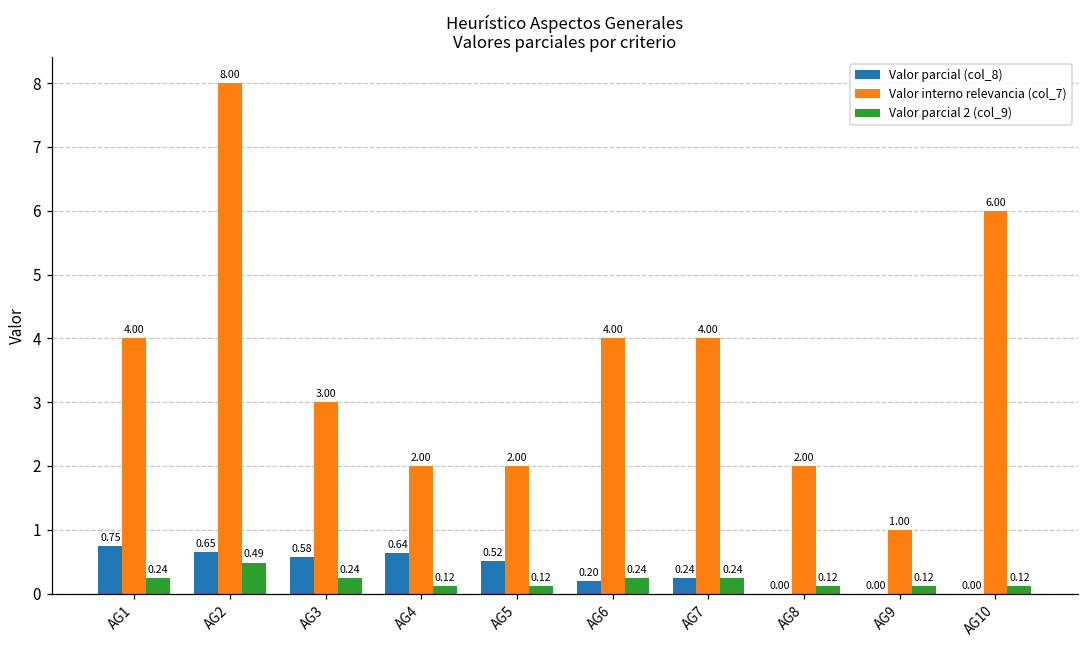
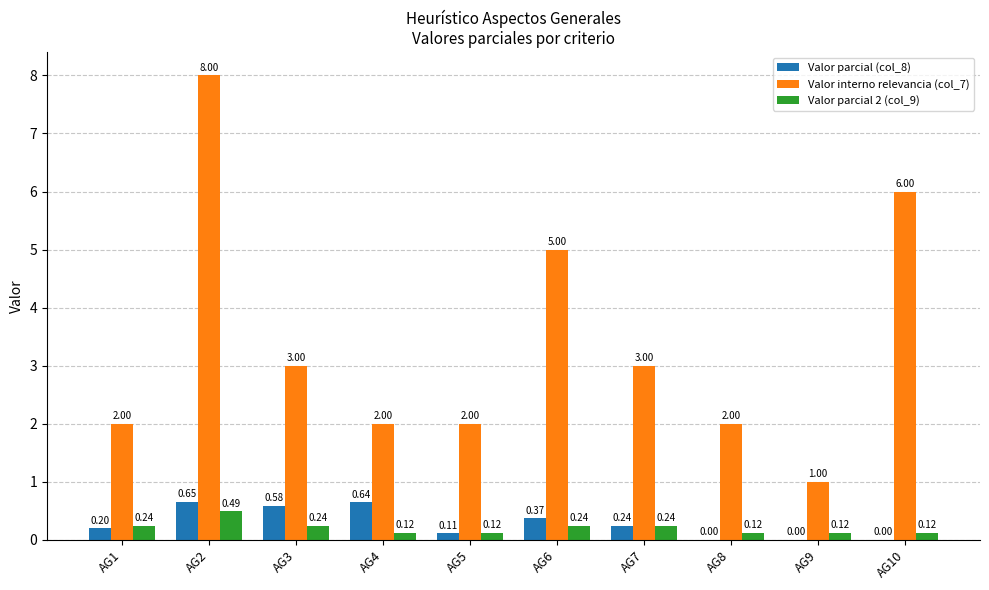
Valor parcial (col_8), AG1: 0.75 -> 0.20
Valor interno relevancia (col_7), AG1: 4.00 -> 2.00
Valor parcial (col_8), AG5: 0.52 -> 0.11
Valor parcial (col_8), AG6: 0.20 -> 0.37
Valor interno relevancia (col_7), AG6: 4.00 -> 5.00
Valor interno relevancia (col_7), AG7: 4.00 -> 3.00
